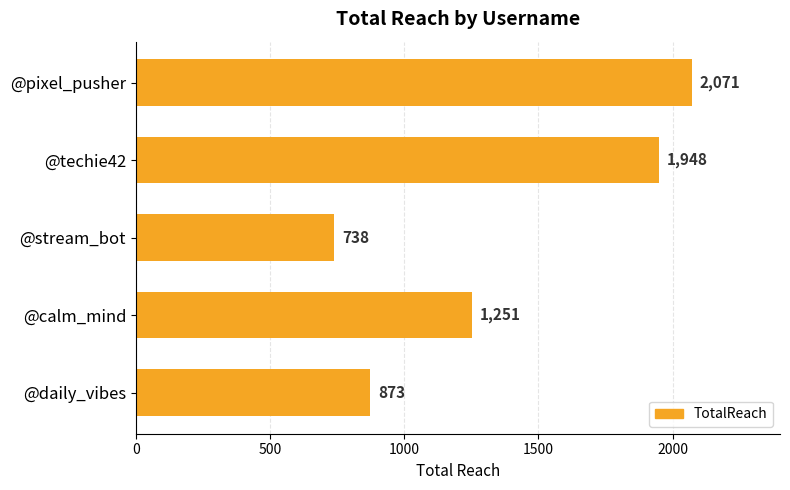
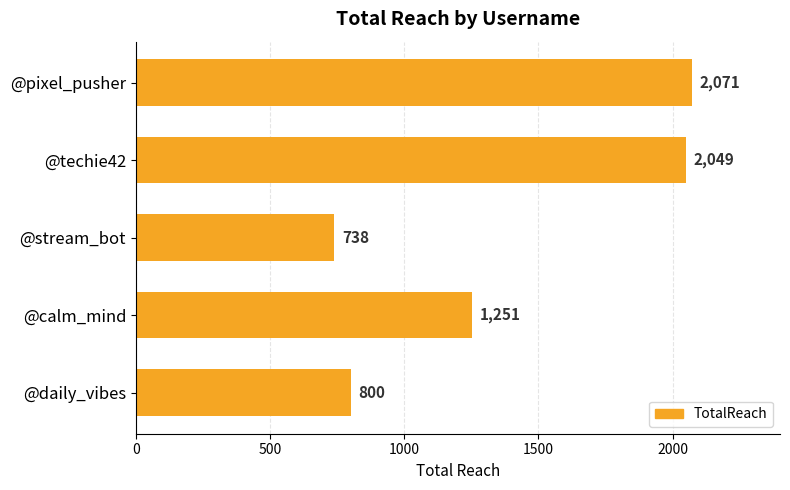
@techie42: 1,948 -> 2,049
@daily_vibes: 873 -> 800
